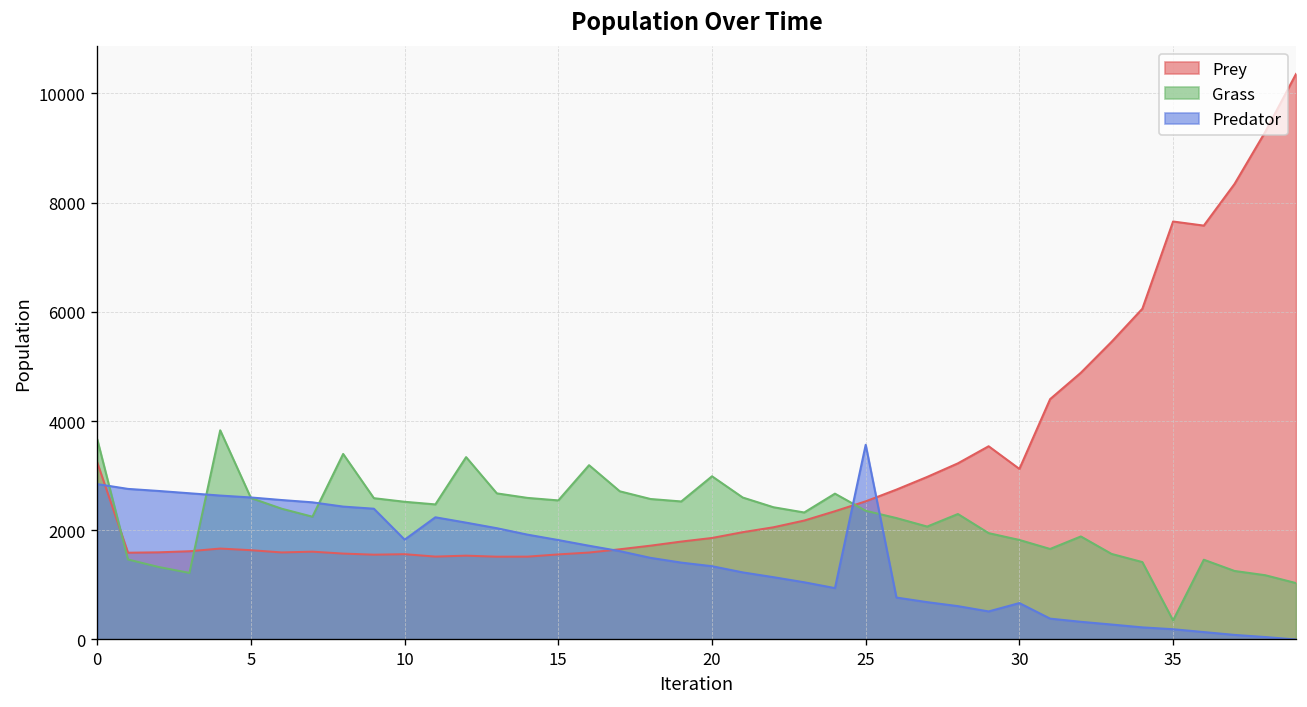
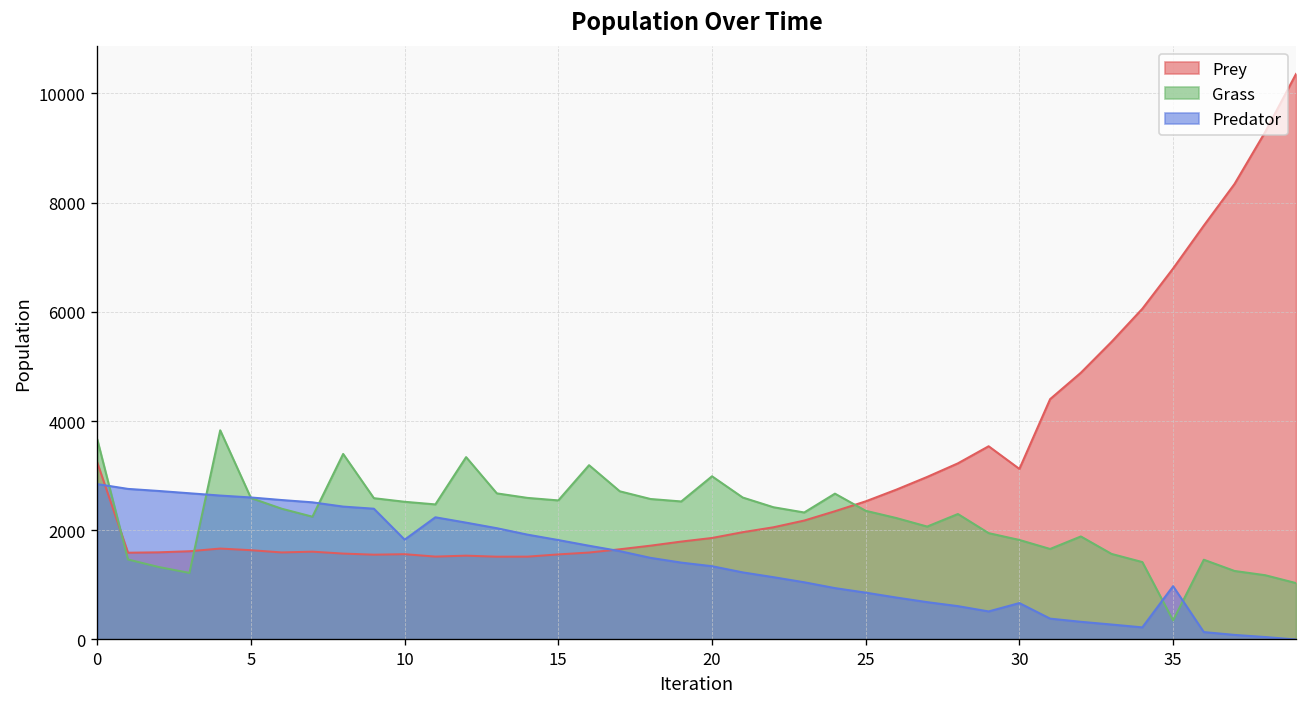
Predator, 25: 3600 -> 900
Prey, 35: 7700 -> 6800
Predator, 35: 200 -> 1000
